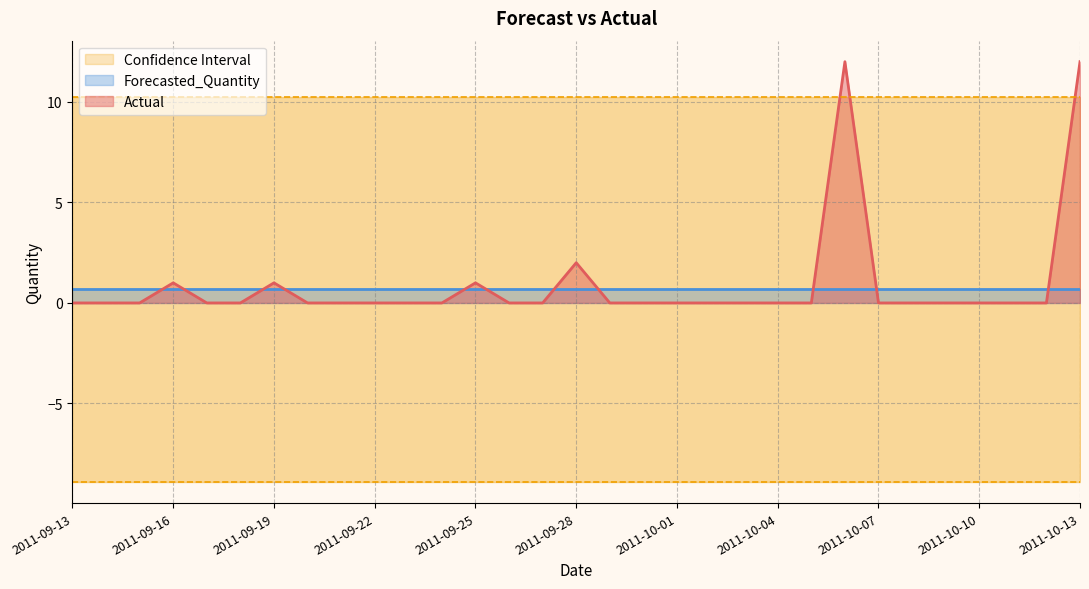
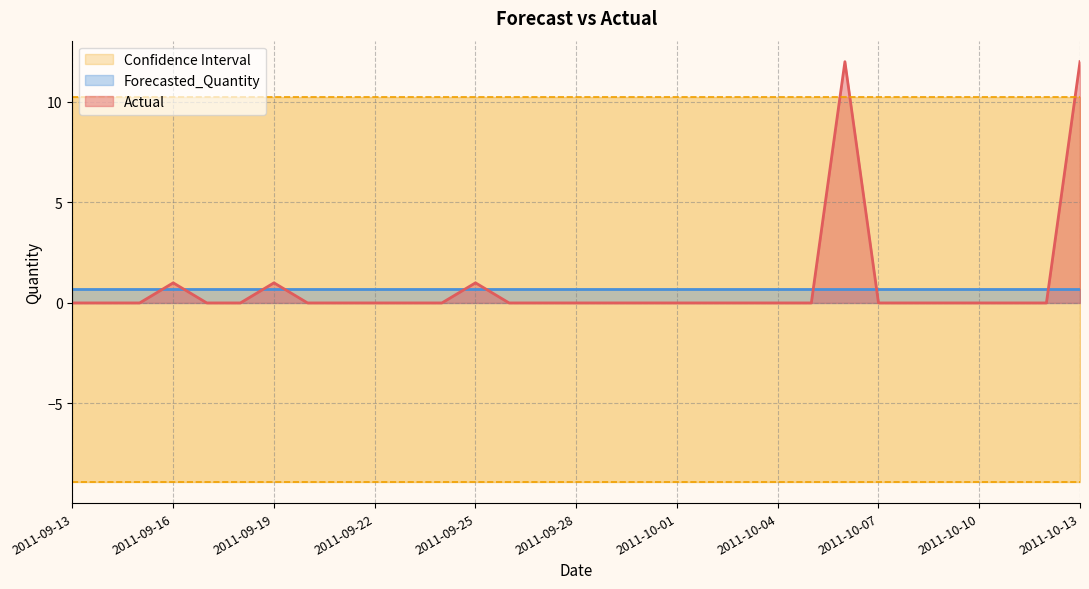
Actual, 2011-09-28: 2 -> 0
